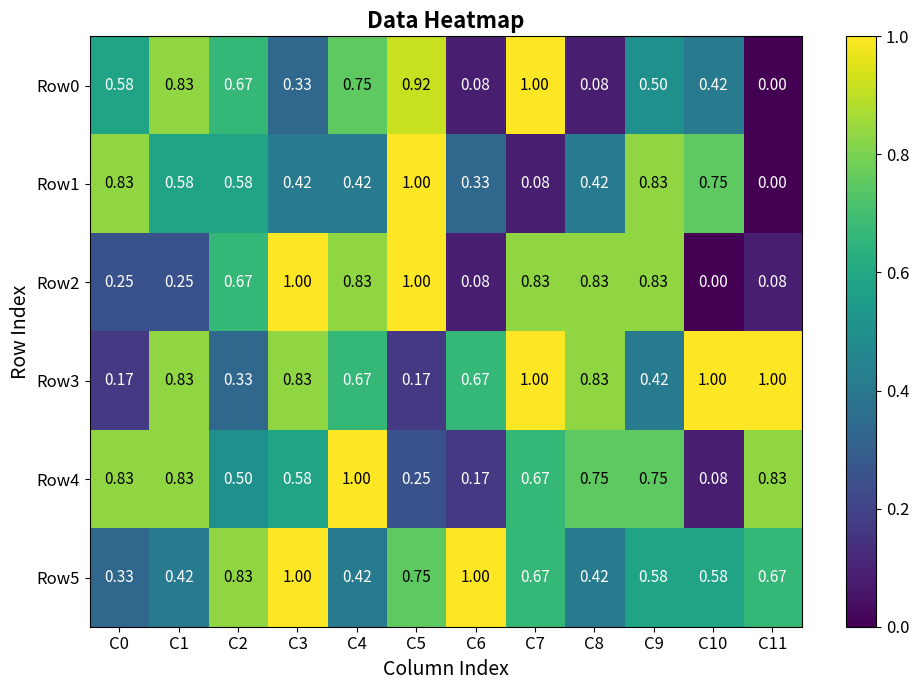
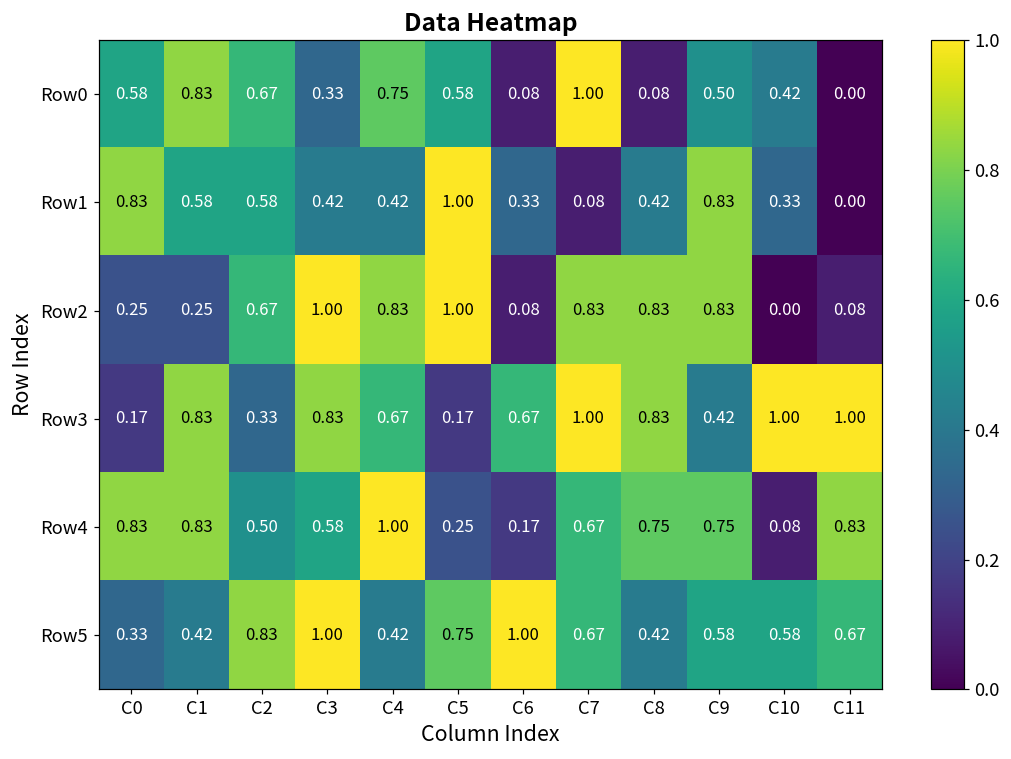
Row0, C5: 0.92 -> 0.58
Row1, C10: 0.75 -> 0.33
